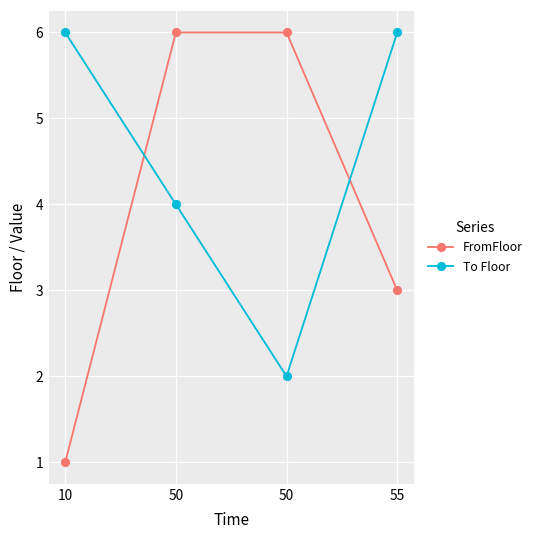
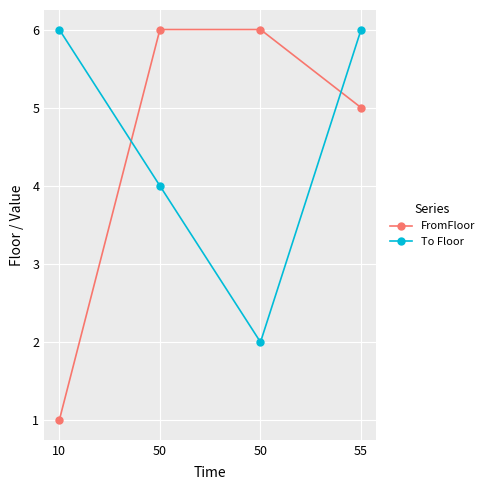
FromFloor, 55: 3 -> 5
